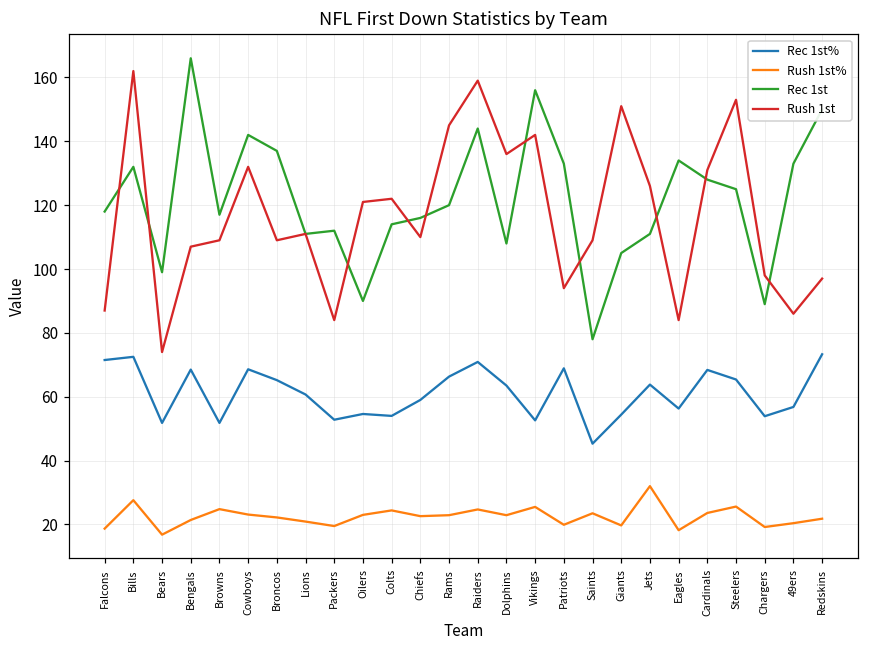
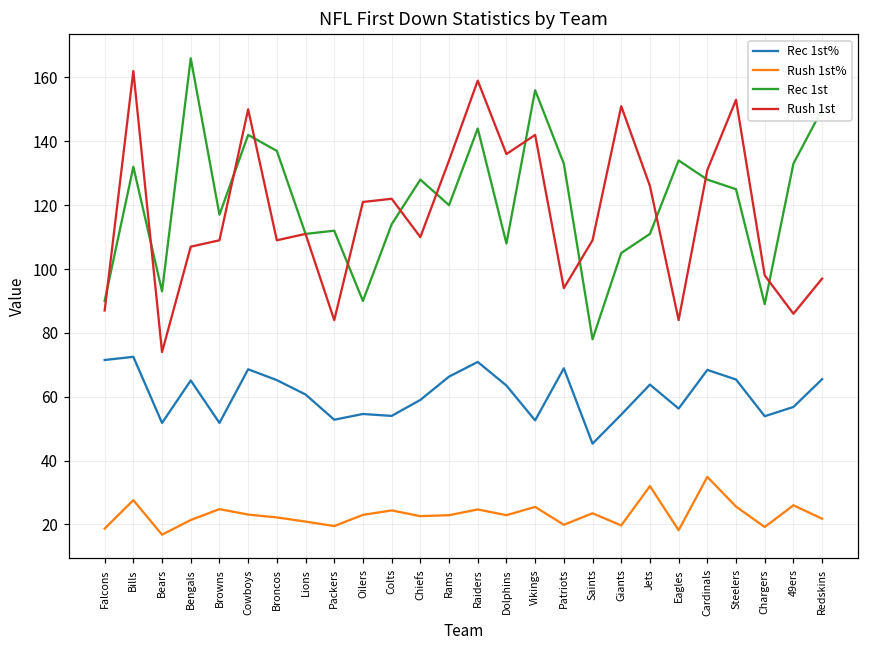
Rec 1st, Falcons: 118 -> 90
Rec 1st, Bears: 99 -> 93
Rec 1st%, Bengals: 69 -> 65
Rush 1st, Cowboys: 132 -> 150
Rec 1st, Chiefs: 116 -> 128
Rush 1st, Rams: 145 -> 134
Rush 1st%, Cardinals: 24 -> 35
Rush 1st%, 49ers: 20 -> 26
Rec 1st%, Redskins: 73 -> 66
